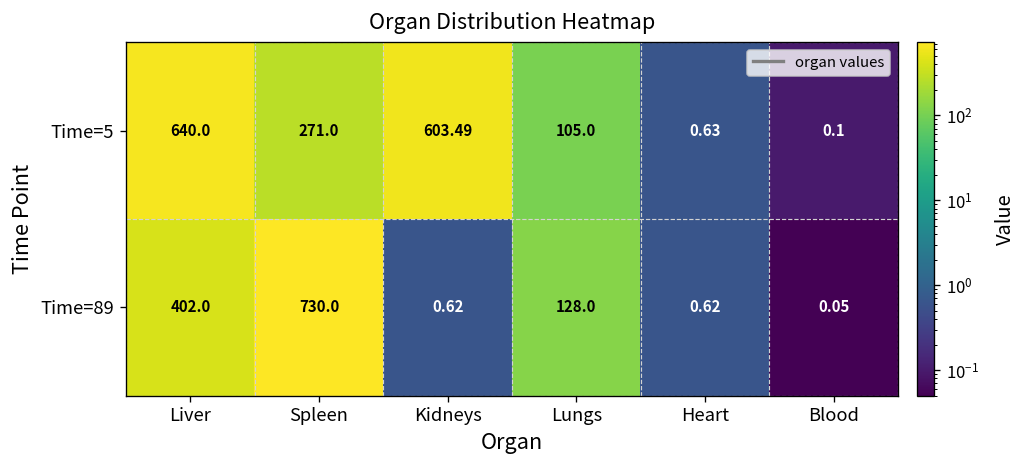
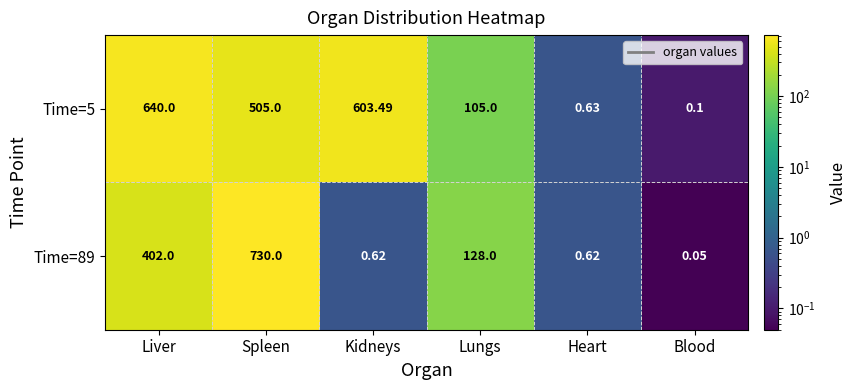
Time=5, Spleen: 271.0 -> 505.0
